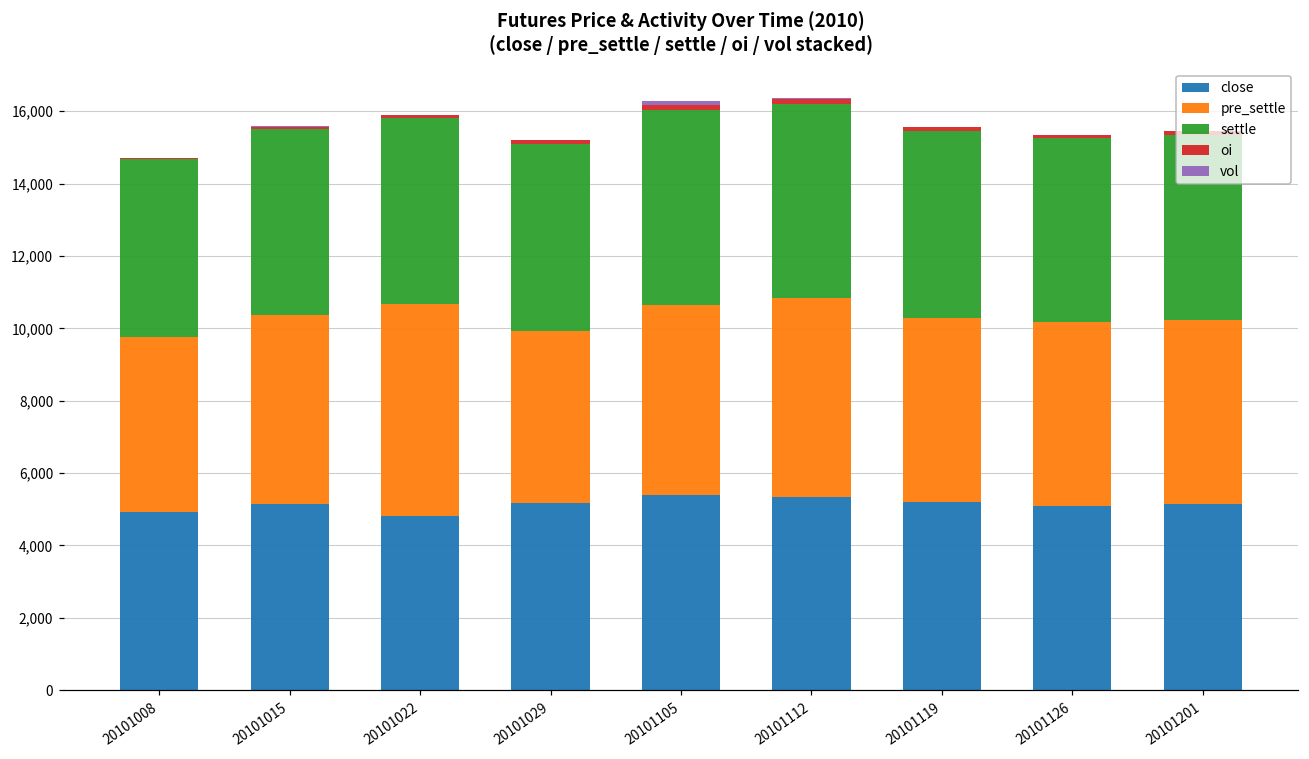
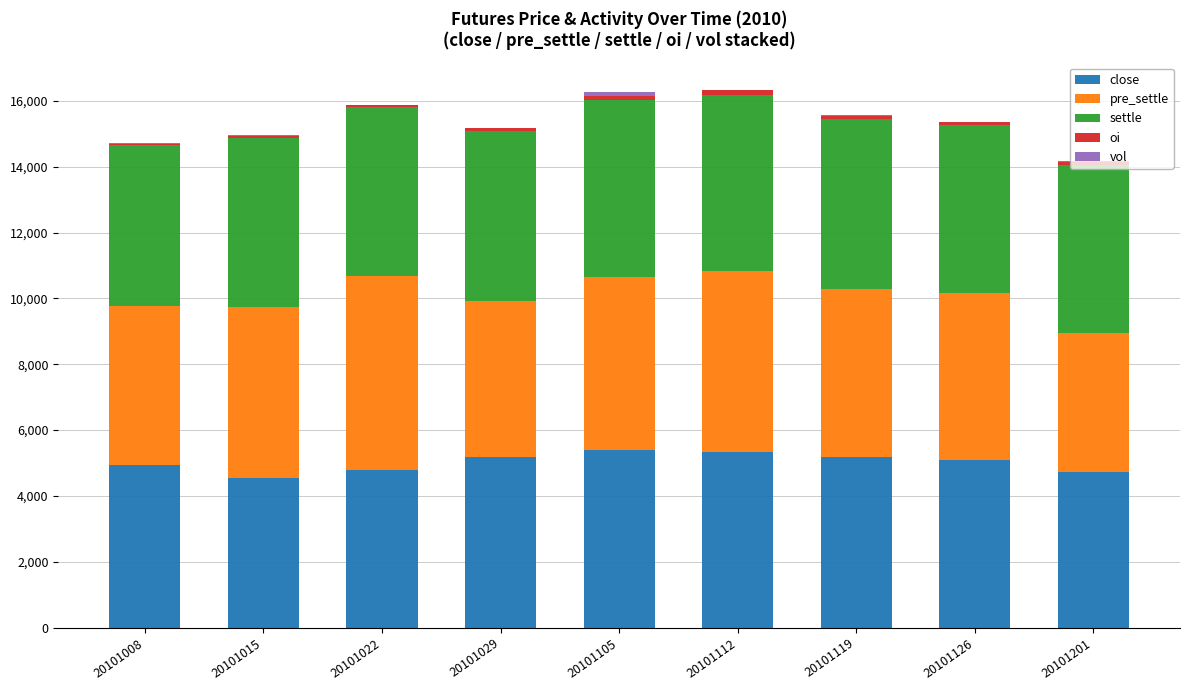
close, 20101015: 5,200 -> 4,500
close, 20101201: 5,100 -> 4,700
pre_settle, 20101201: 5,100 -> 4,200
